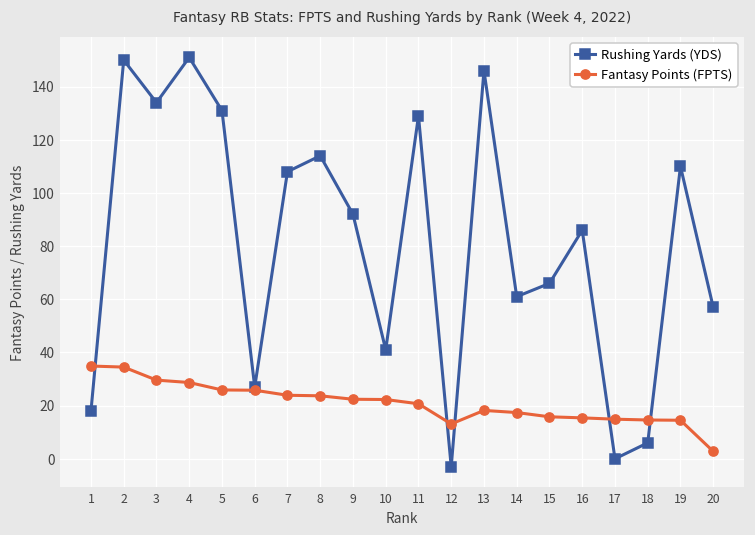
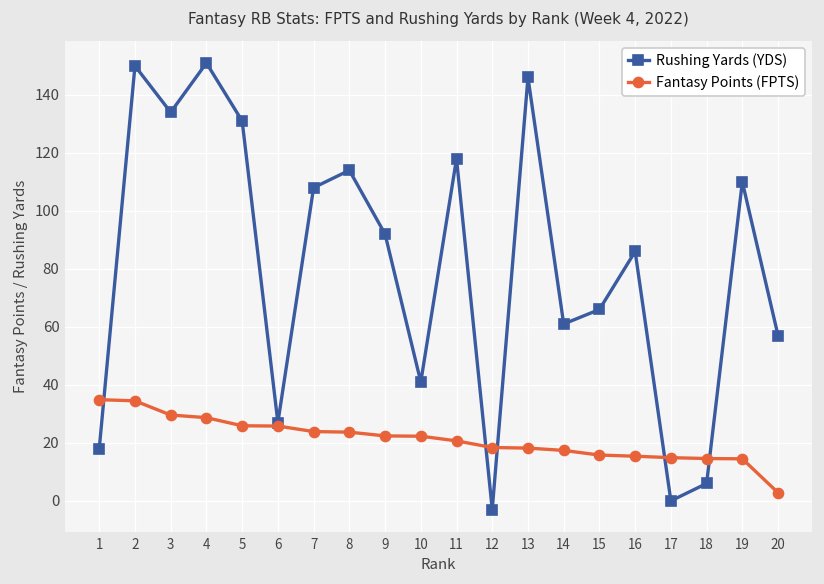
Rushing Yards (YDS), 11: 129 -> 118
Fantasy Points (FPTS), 12: 13 -> 18
